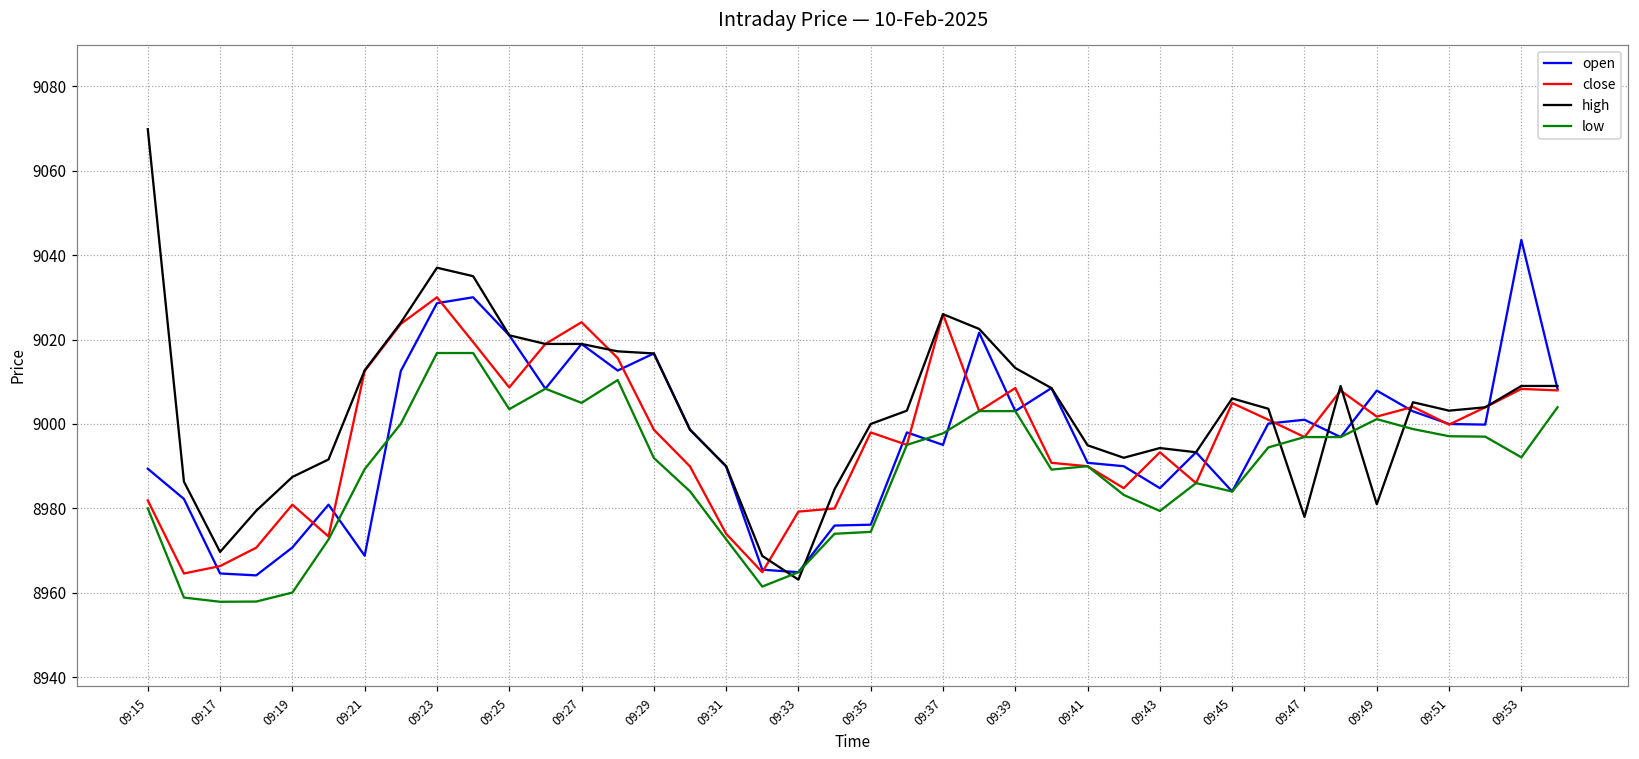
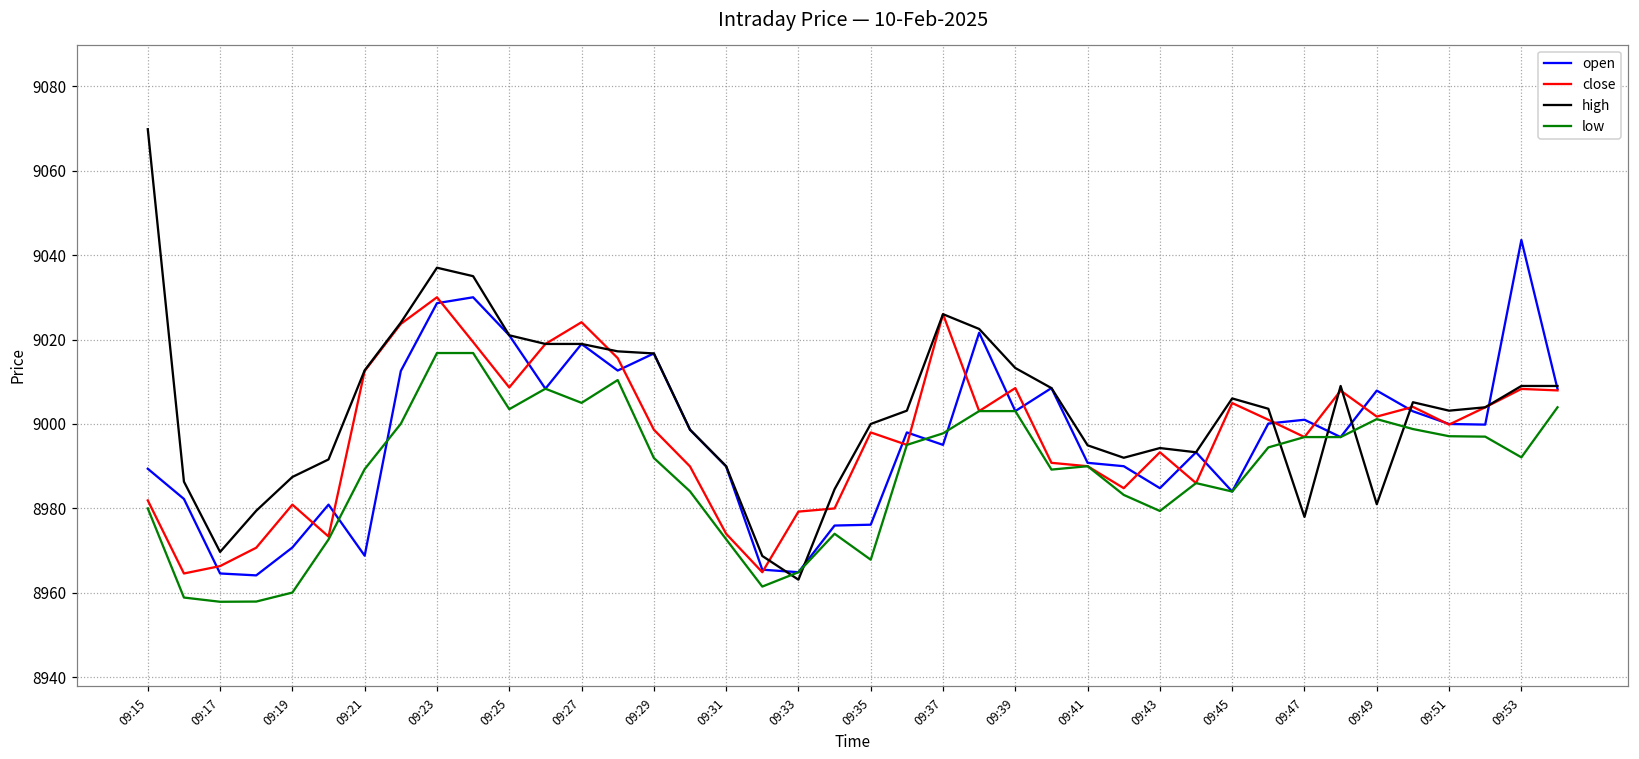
low, 09:35: 8974 -> 8968
